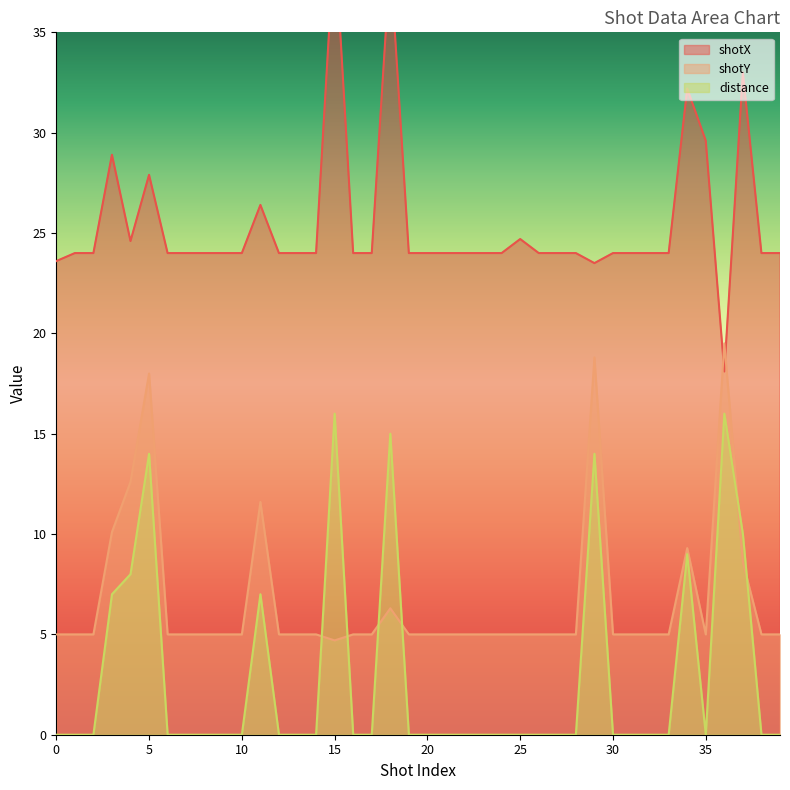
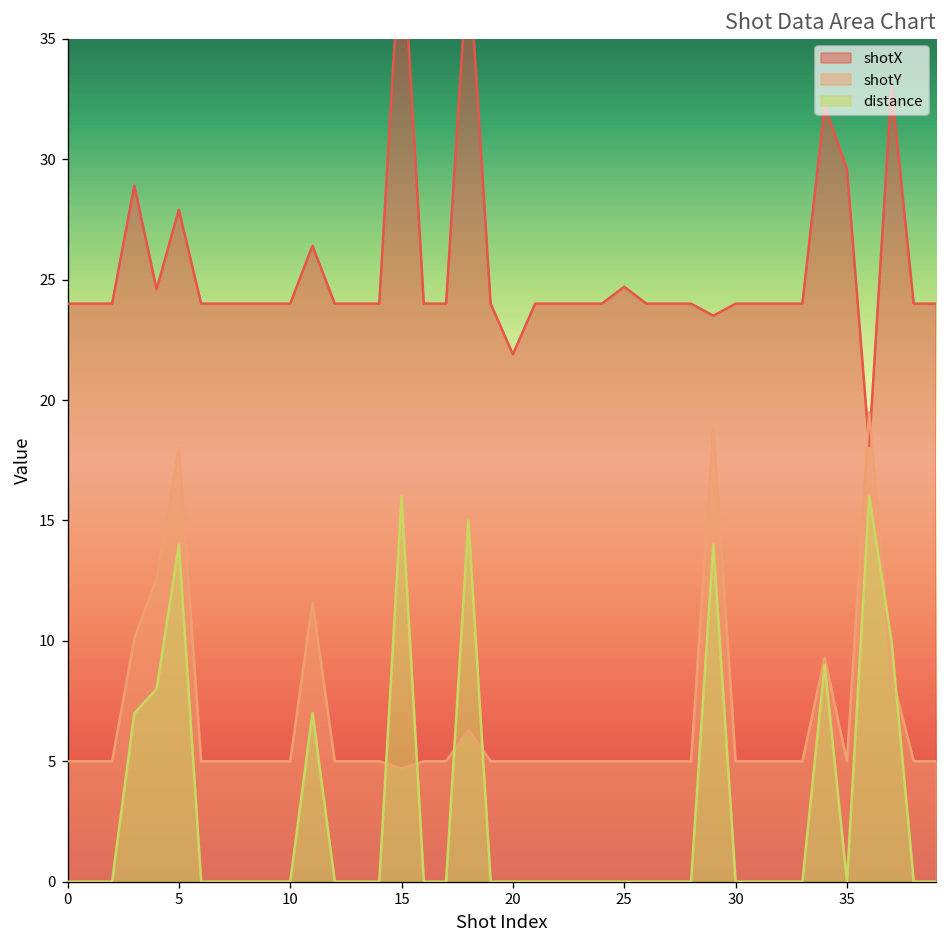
shotX, 0: 23.6 -> 24.0
shotX, 20: 24.0 -> 21.9
